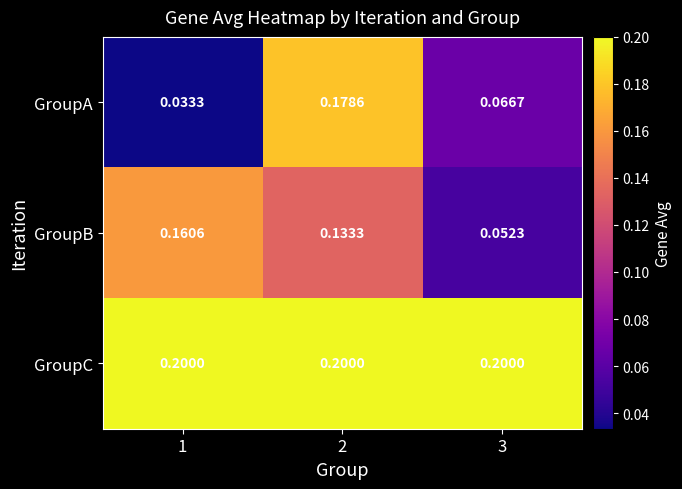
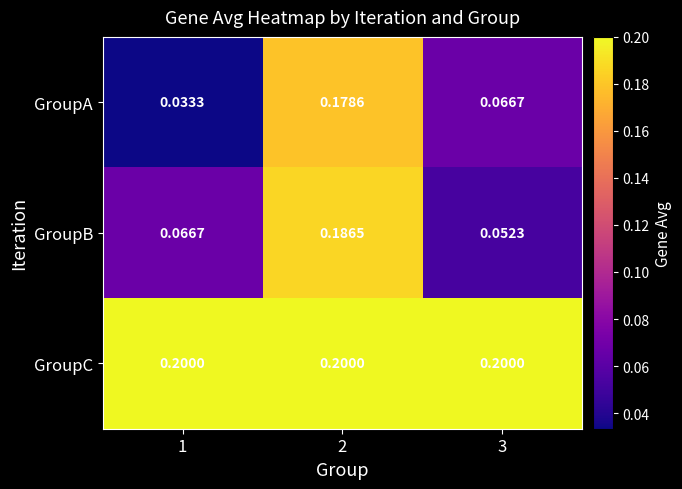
GroupB, 1: 0.1606 -> 0.0667
GroupB, 2: 0.1333 -> 0.1865
